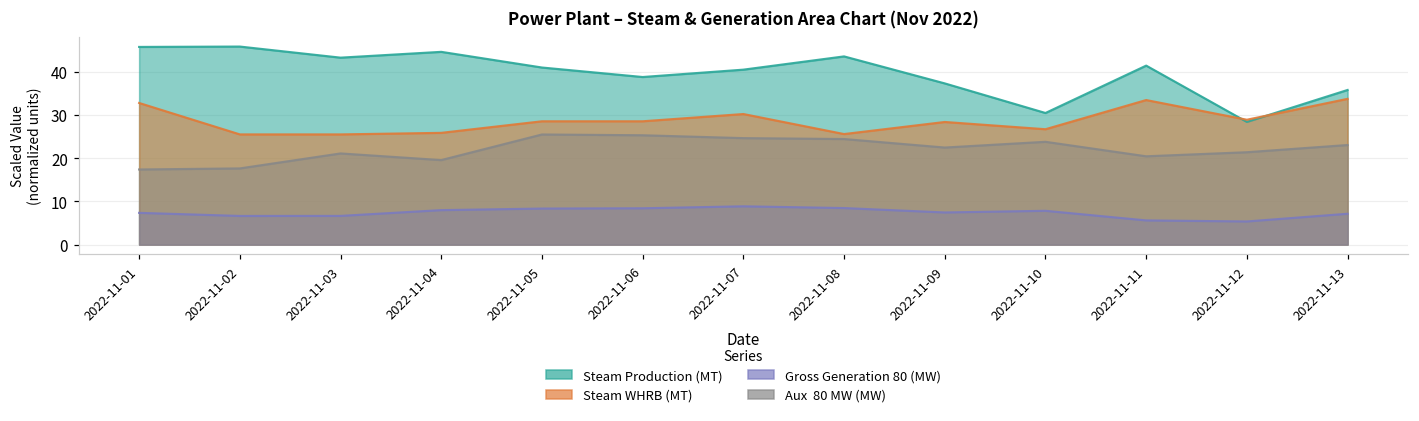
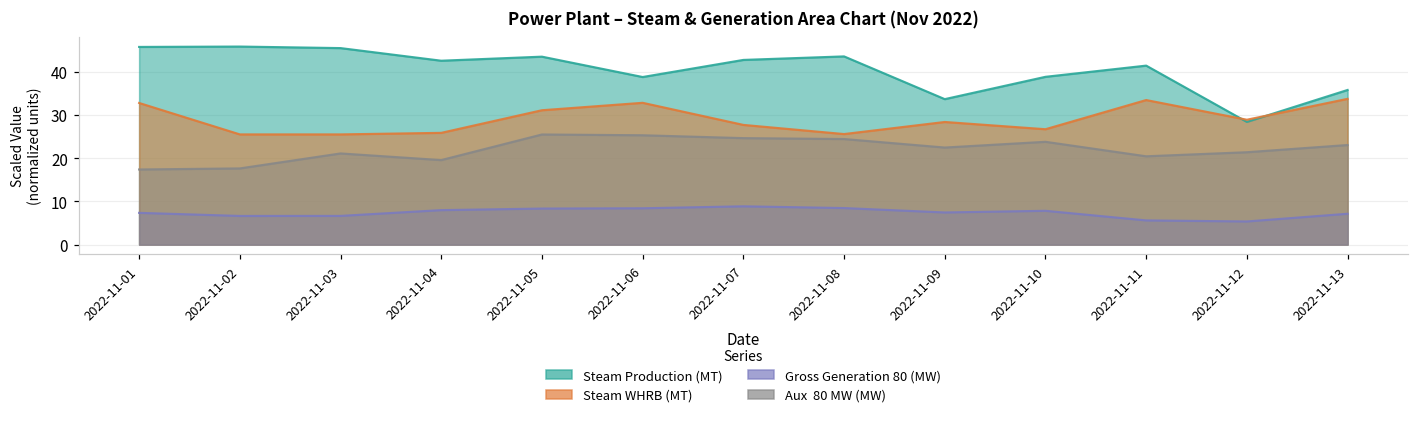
Steam Production (MT), 2022-11-03: 43 -> 46
Steam Production (MT), 2022-11-04: 45 -> 43
Steam Production (MT), 2022-11-05: 41 -> 44
Steam WHRB (MT), 2022-11-05: 29 -> 31
Steam WHRB (MT), 2022-11-06: 29 -> 33
Steam Production (MT), 2022-11-07: 41 -> 43
Steam WHRB (MT), 2022-11-07: 30 -> 28
Steam Production (MT), 2022-11-09: 37 -> 34
Steam Production (MT), 2022-11-10: 30 -> 39
